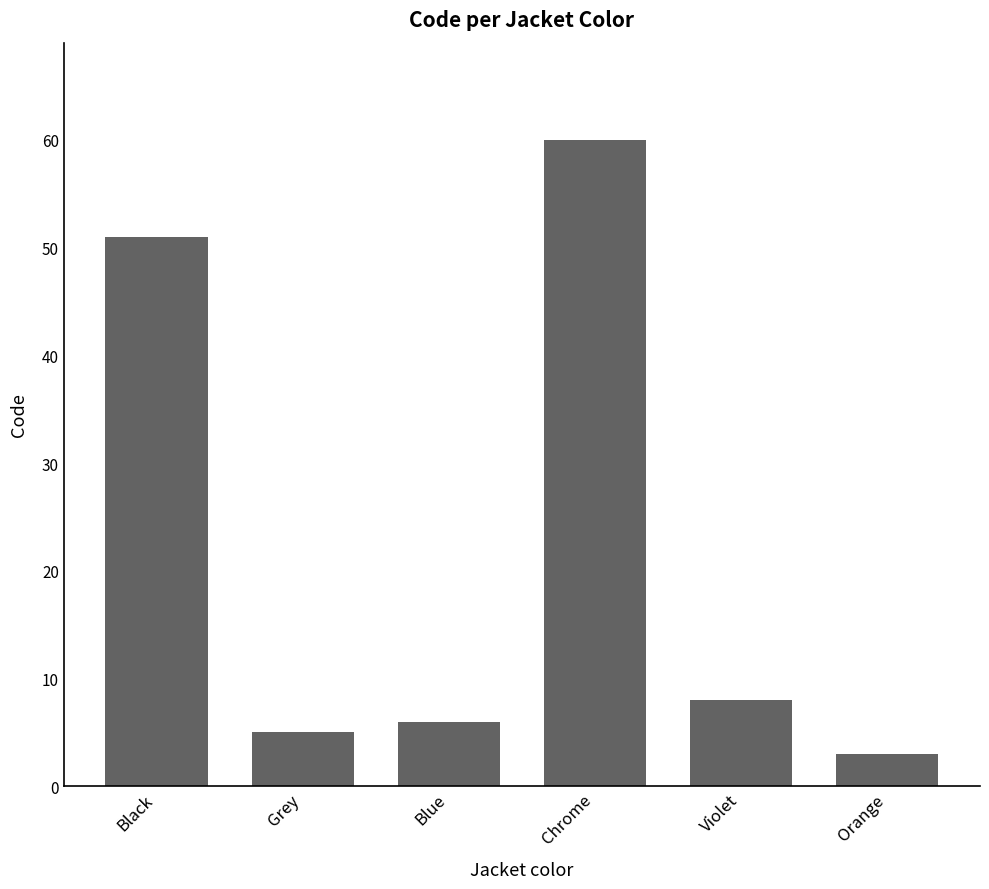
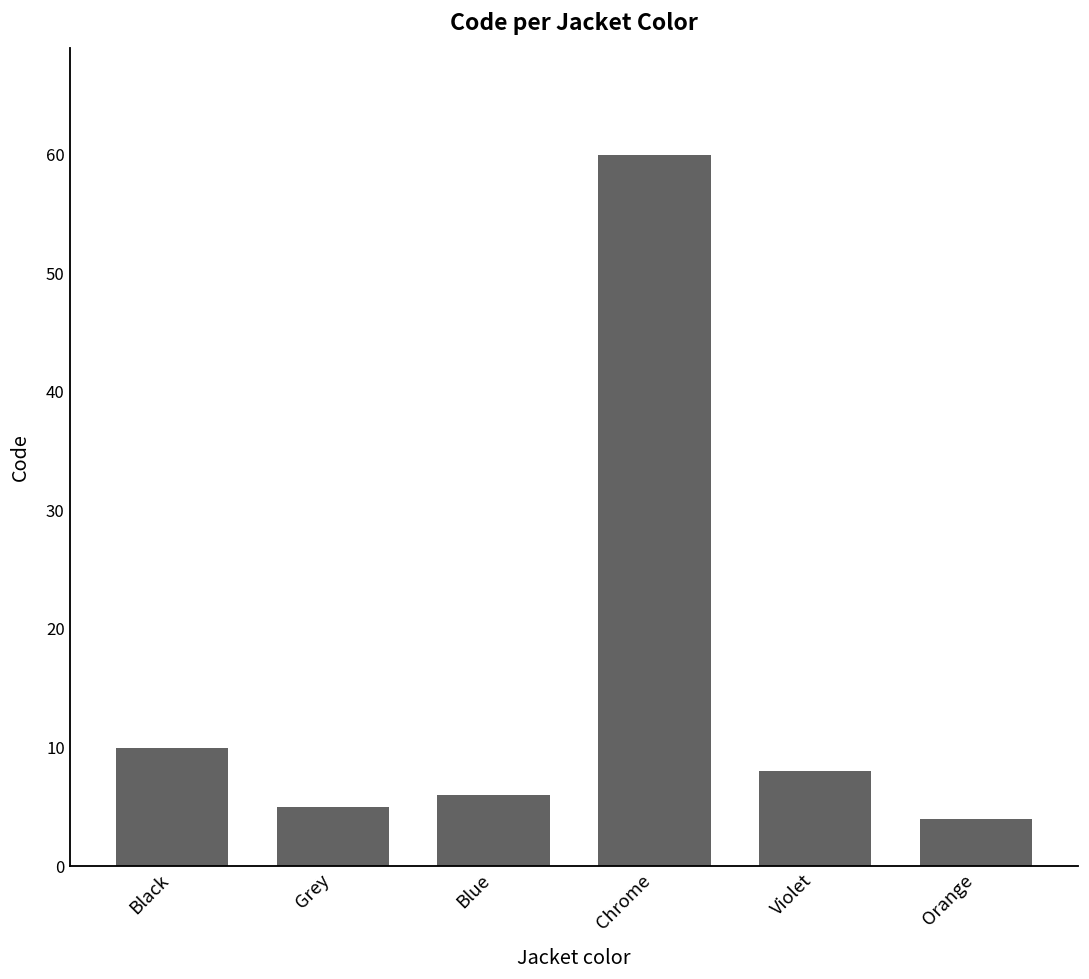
Black: 51 -> 10
Orange: 3 -> 4
